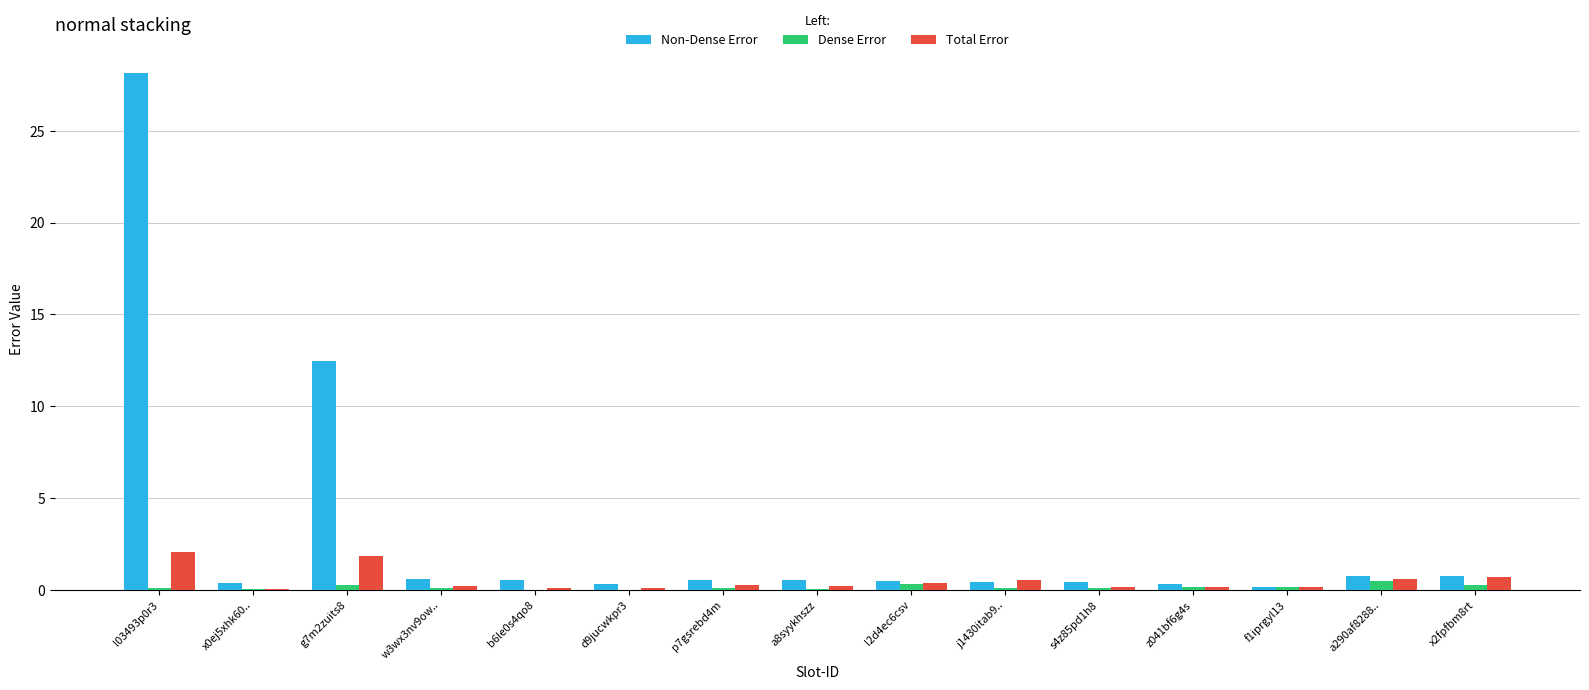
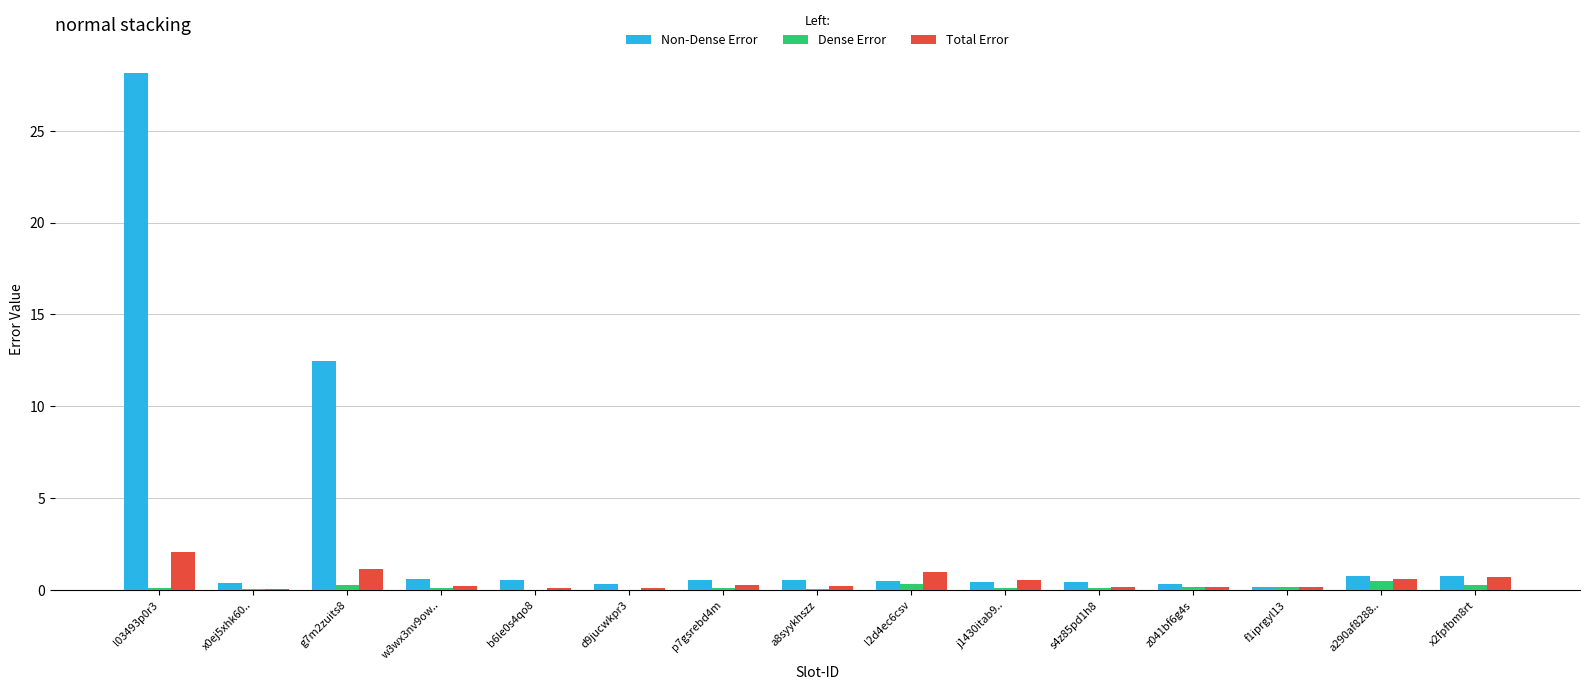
Total Error, g7m2zuits8: 1.8 -> 1.1
Total Error, l2d4ec6csv: 0.3 -> 1.0
